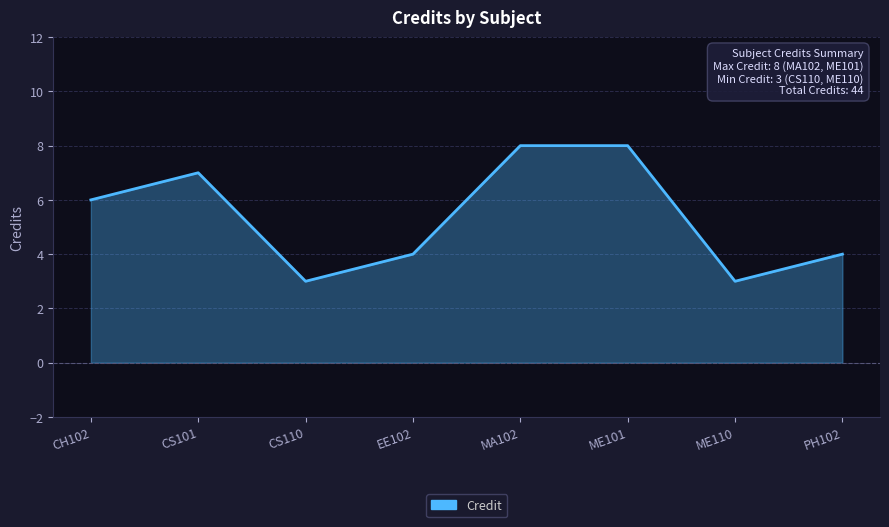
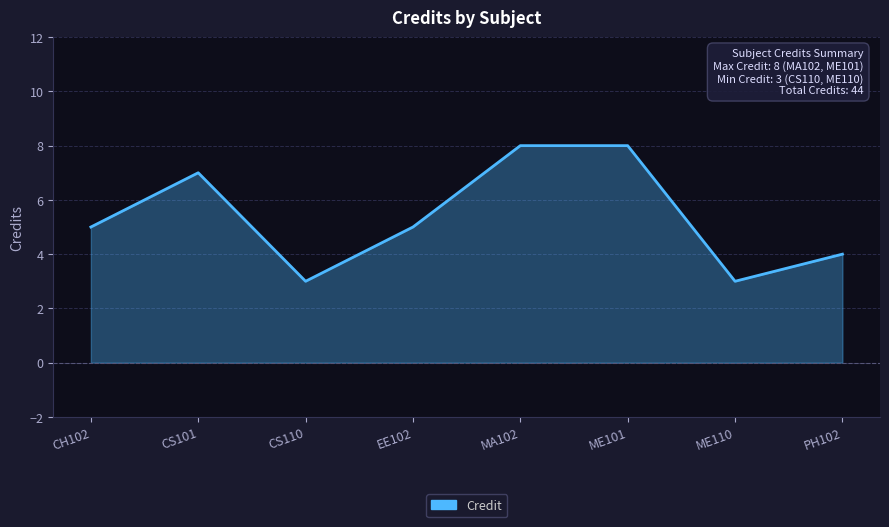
CH102: 6 -> 5
EE102: 4 -> 5
